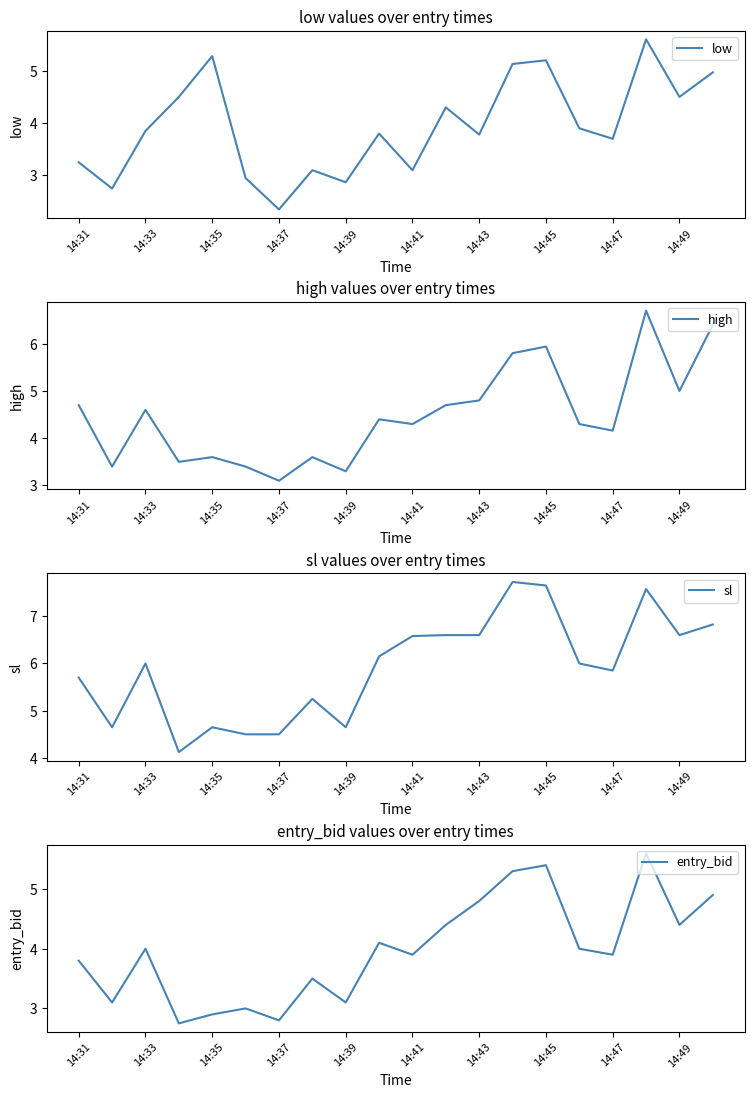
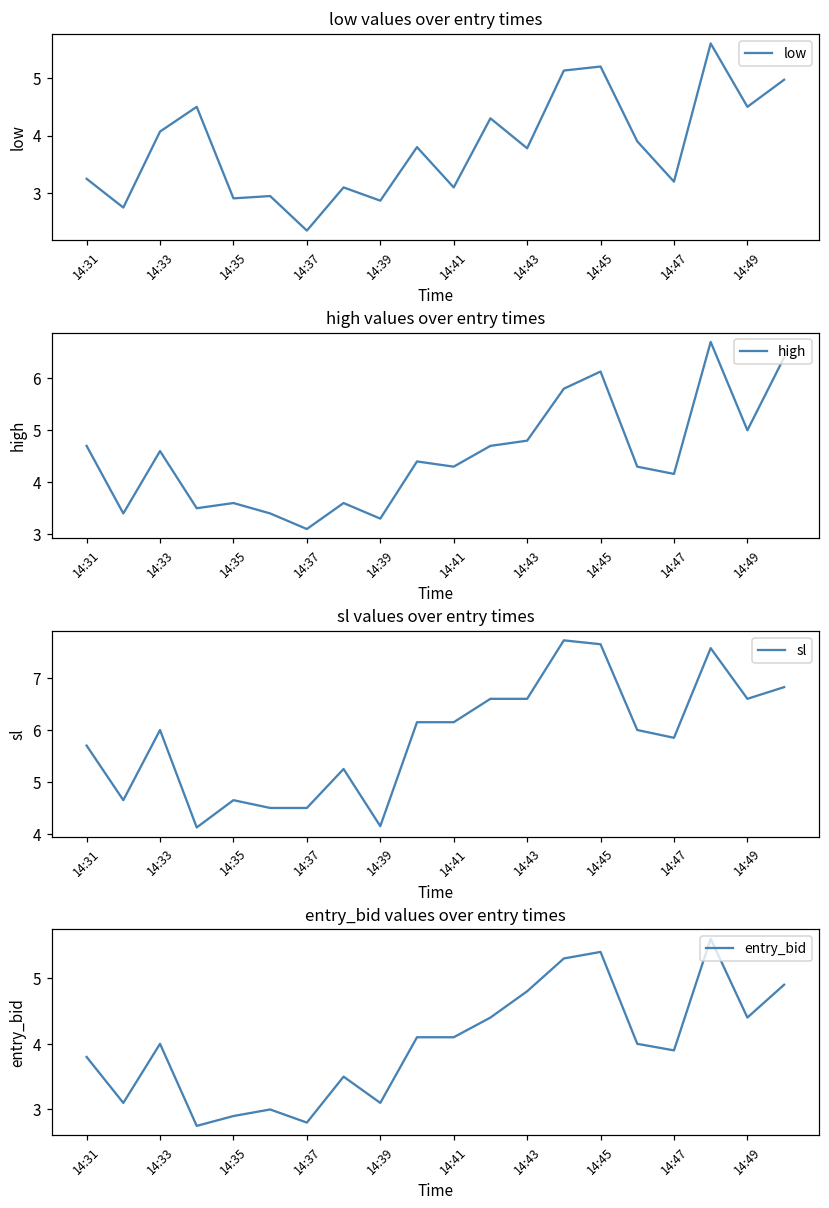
low values over entry times, 14:33: 3.9 -> 4.1
low values over entry times, 14:35: 5.3 -> 2.9
low values over entry times, 14:47: 3.7 -> 3.2
high values over entry times, 14:45: 5.9 -> 6.1
sl values over entry times, 14:39: 4.7 -> 4.2
sl values over entry times, 14:41: 6.6 -> 6.2
entry_bid values over entry times, 14:41: 3.9 -> 4.1
